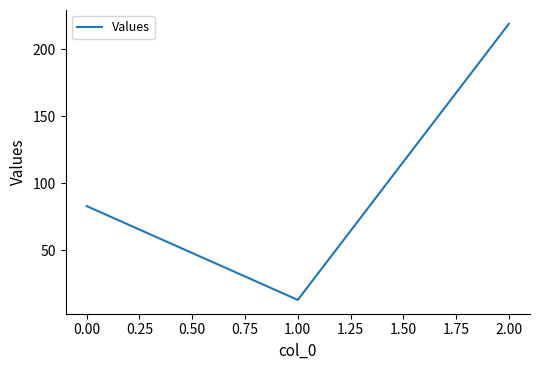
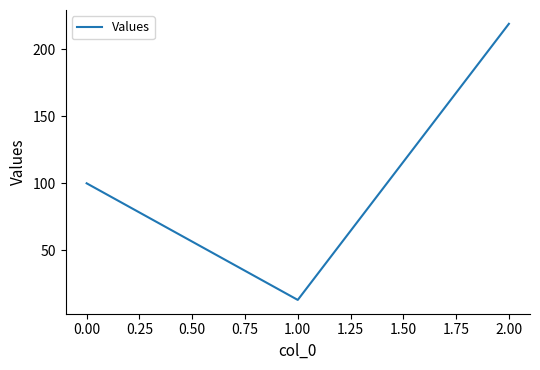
0.00: 83 -> 100
